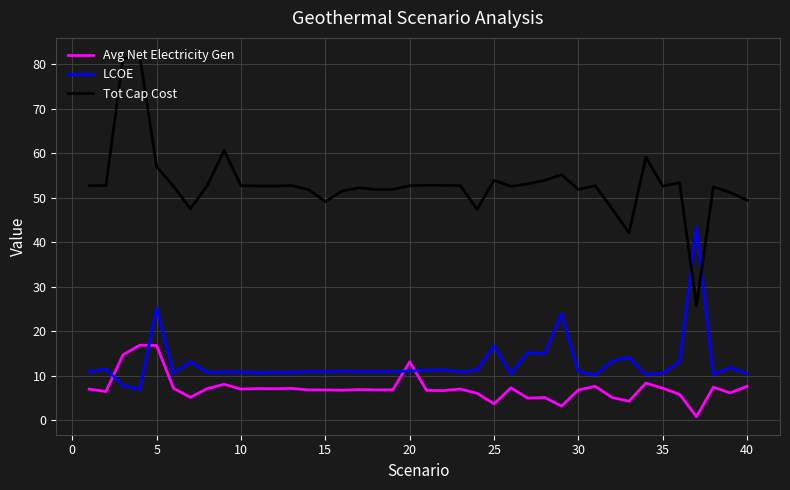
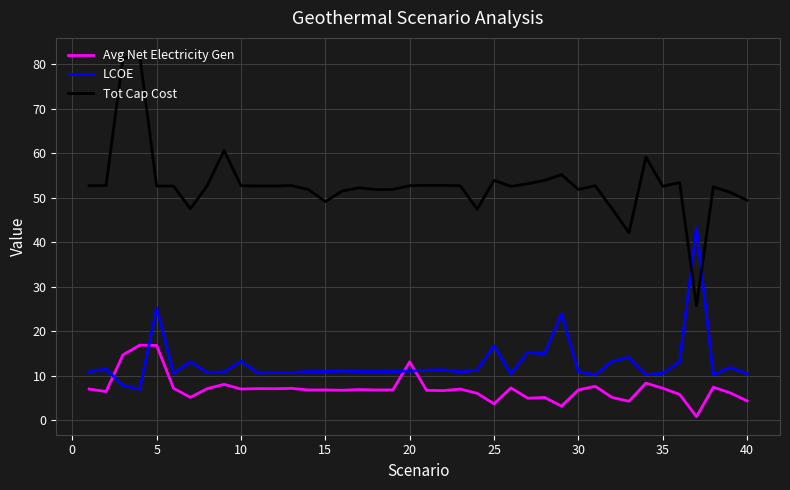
Tot Cap Cost, 5: 57 -> 53
LCOE, 10: 11 -> 13
Avg Net Electricity Gen, 40: 8 -> 4
